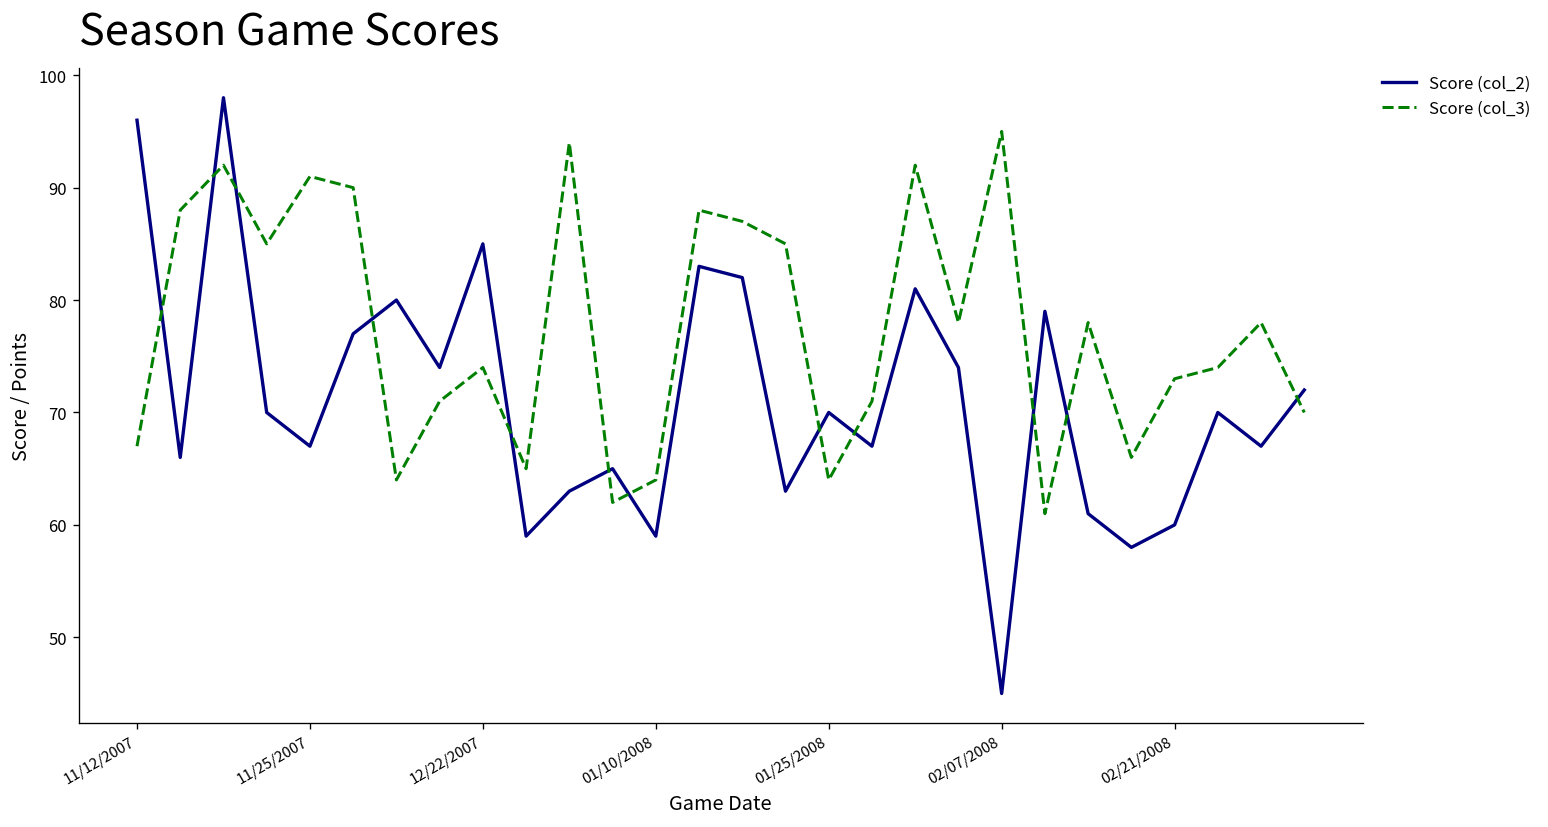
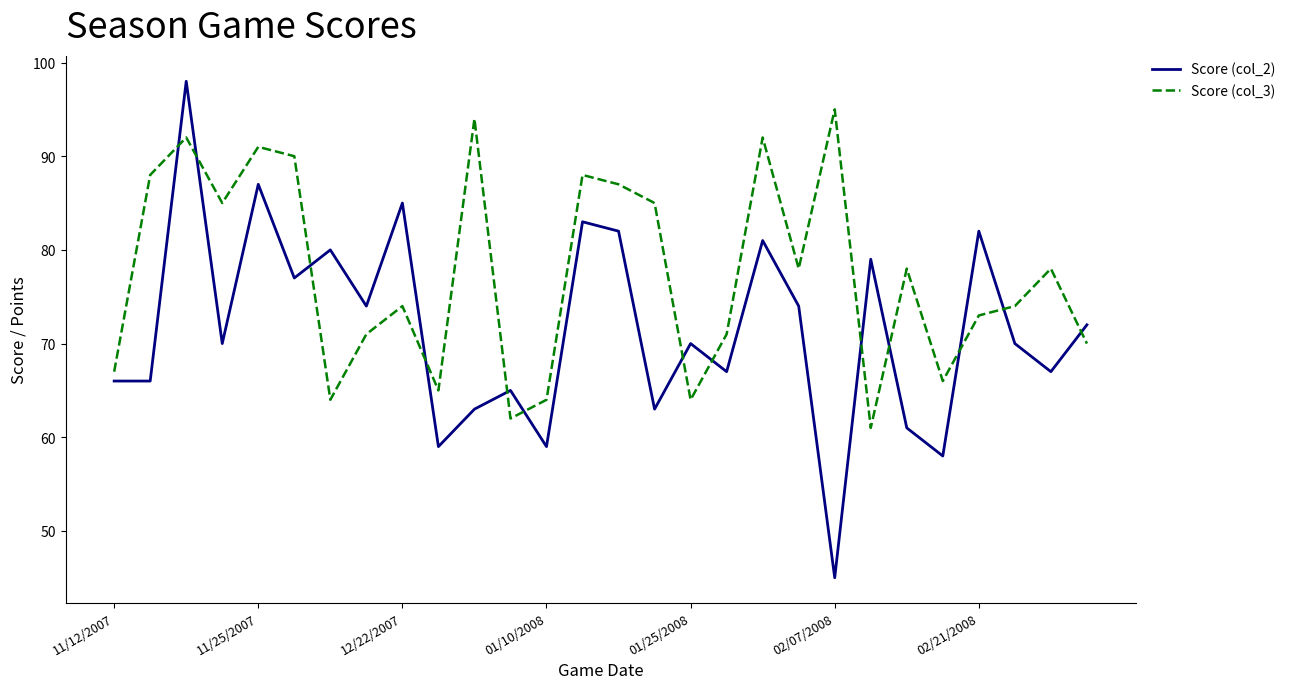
Score (col_2), 11/12/2007: 96 -> 66
Score (col_2), 11/25/2007: 67 -> 87
Score (col_2), 02/21/2008: 60 -> 82
